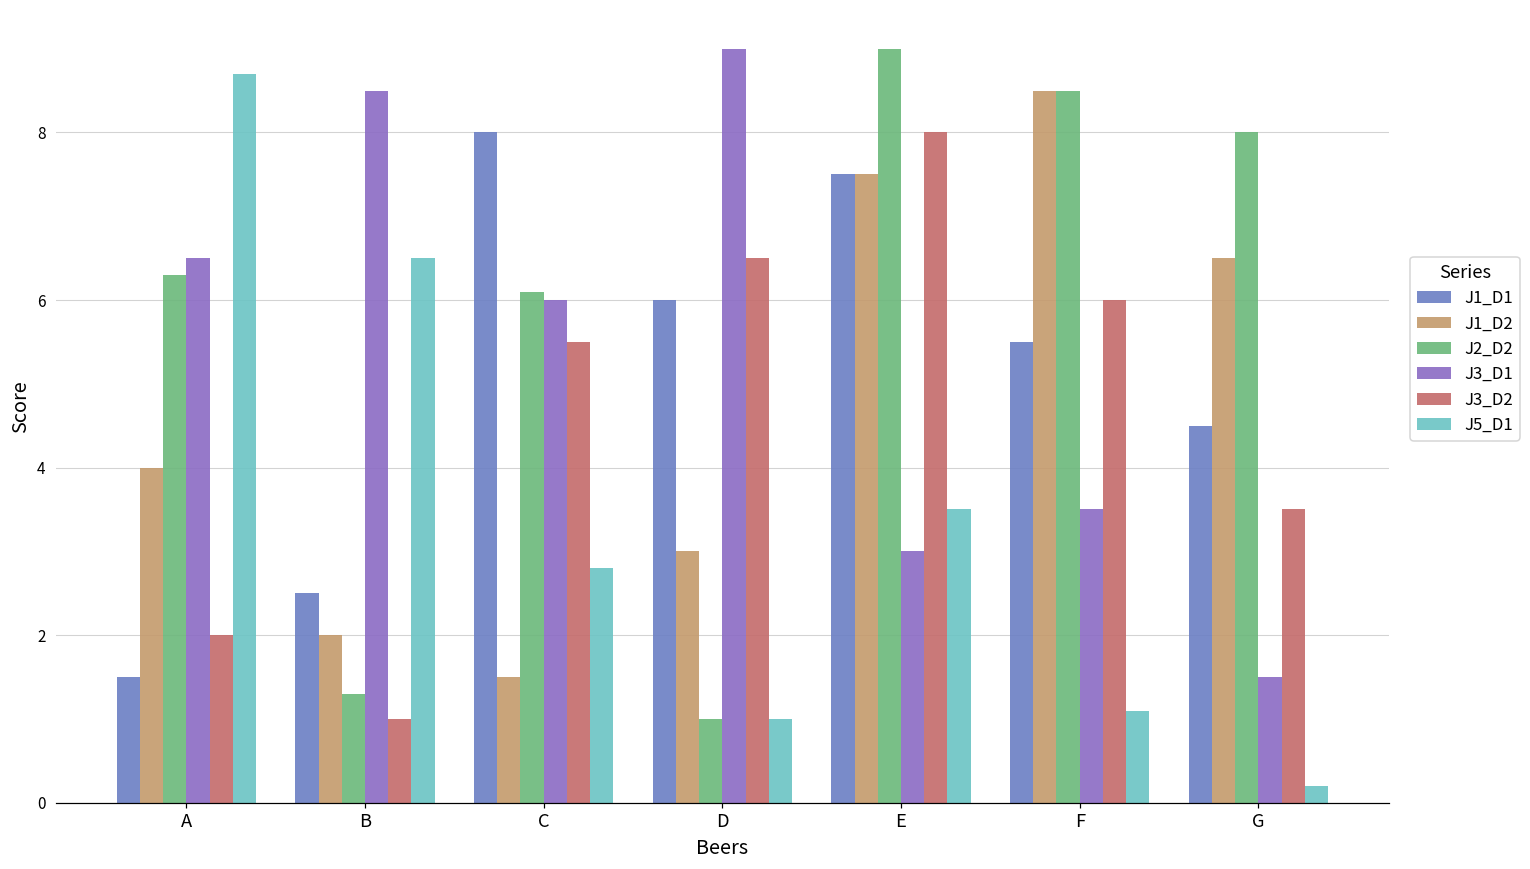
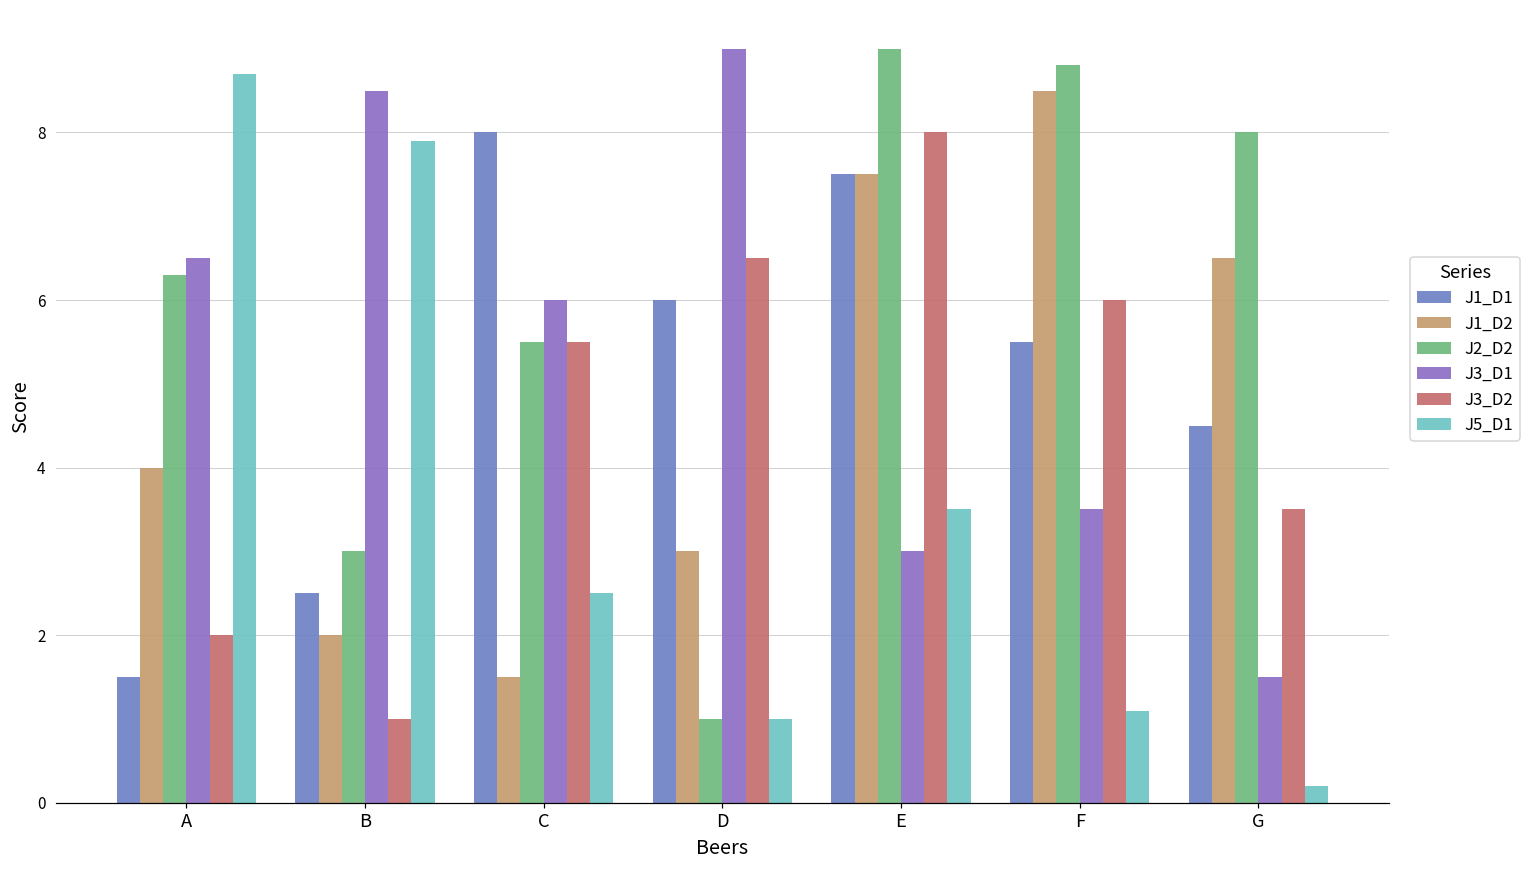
J2_D2, B: 1.3 -> 3.0
J5_D1, B: 6.5 -> 7.9
J2_D2, C: 6.1 -> 5.5
J5_D1, C: 2.8 -> 2.5
J2_D2, F: 8.5 -> 8.8
